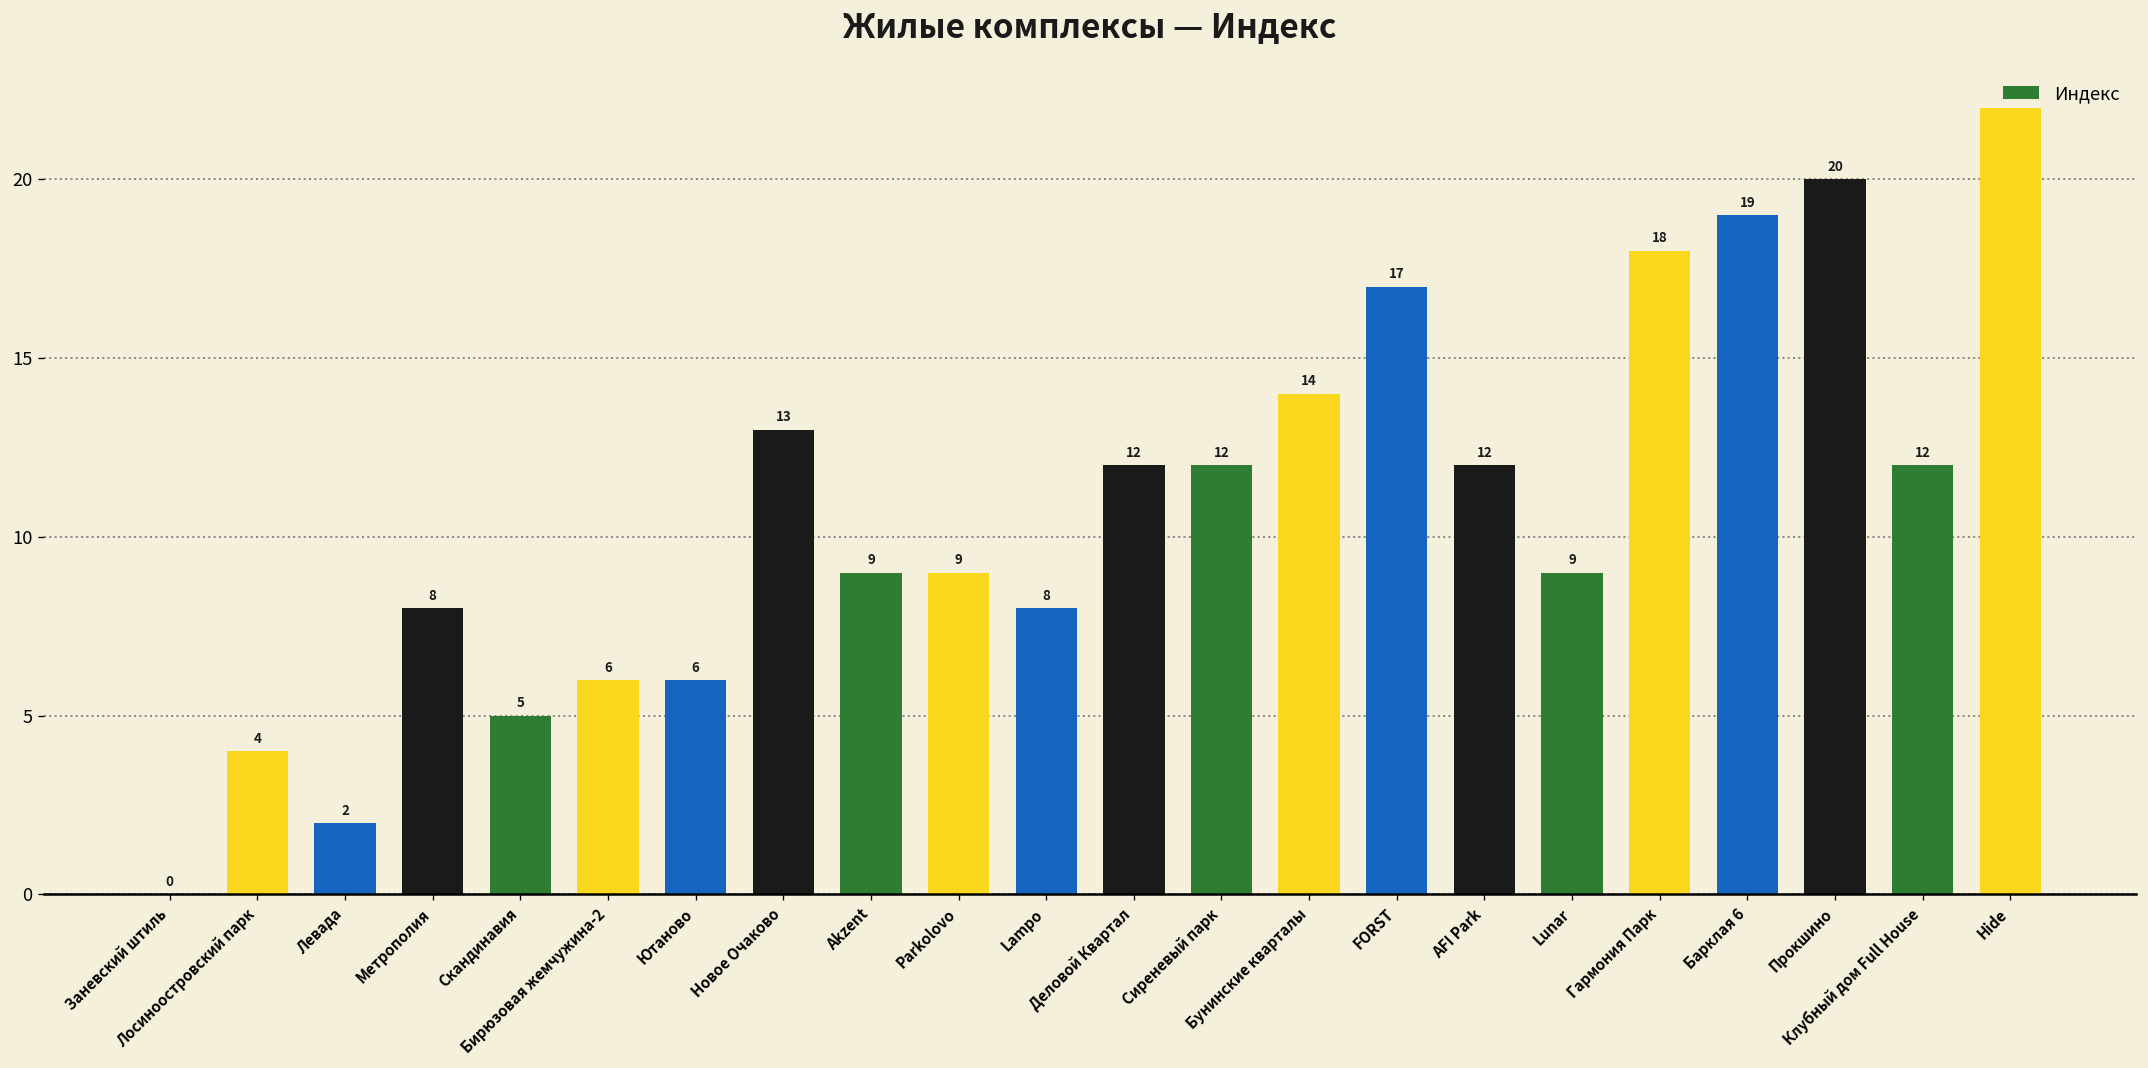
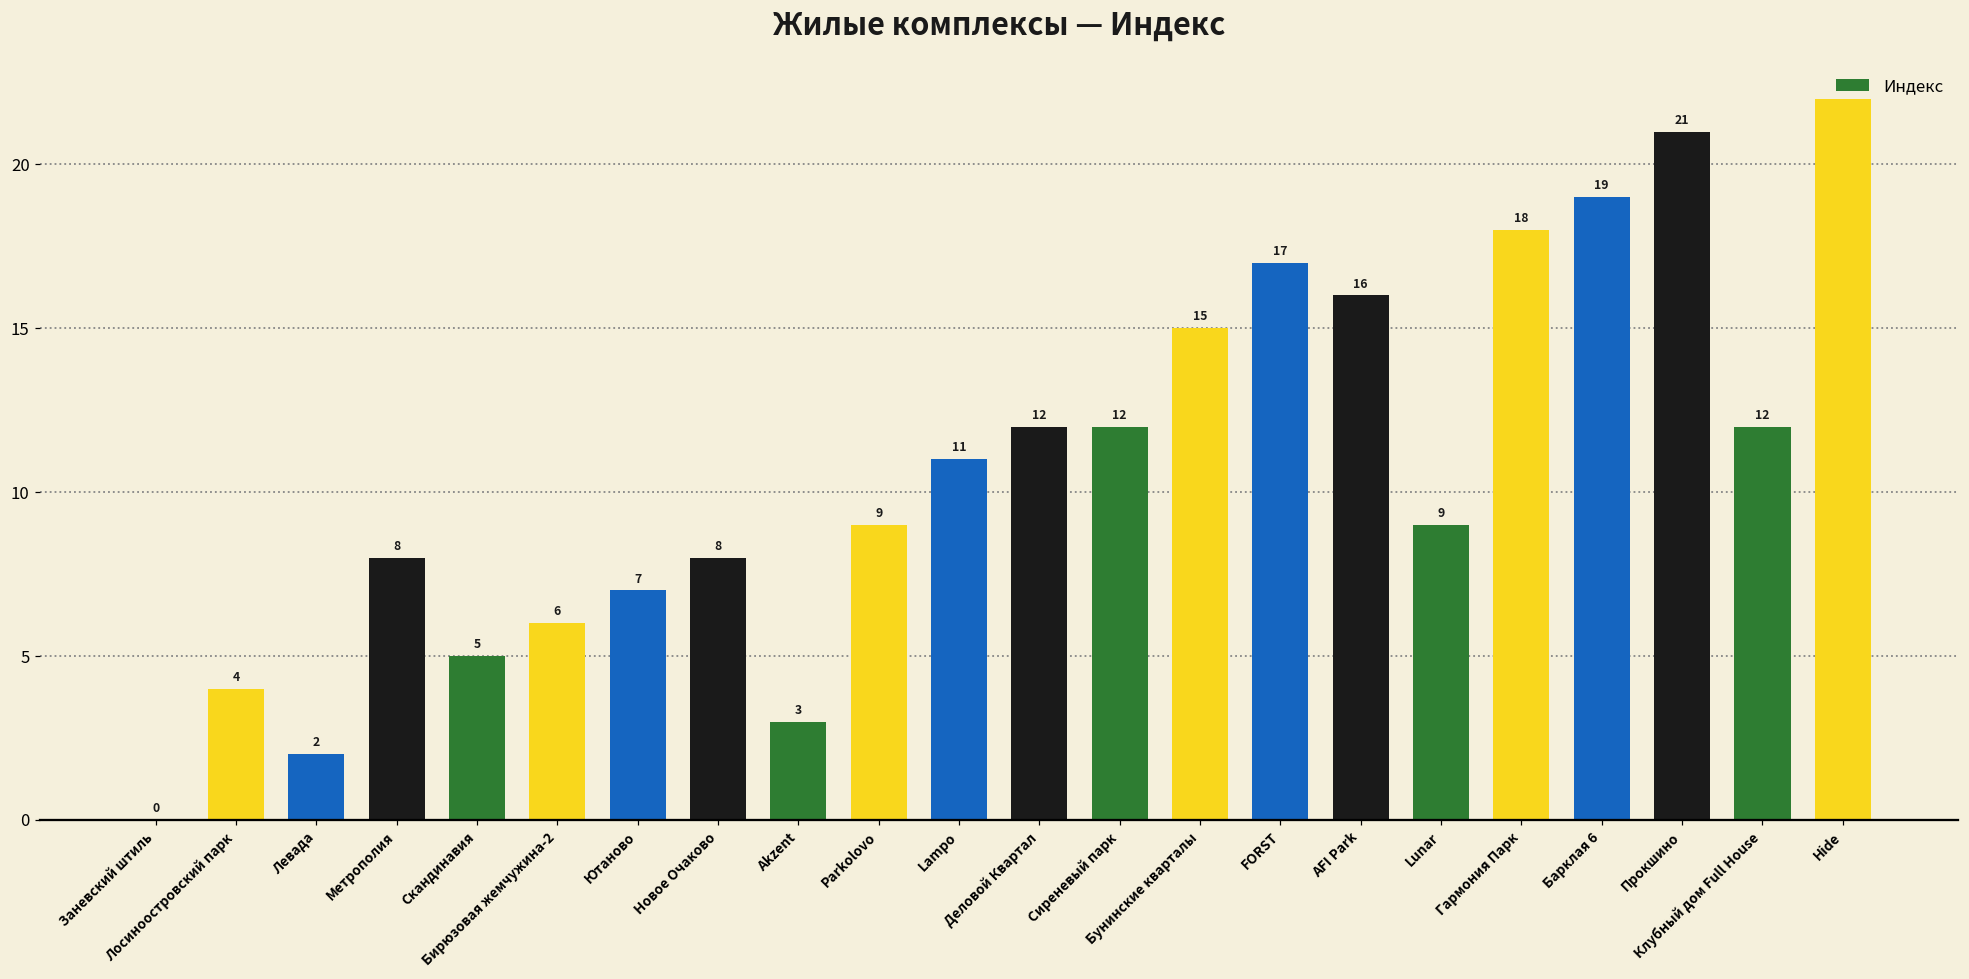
Ютаново: 6 -> 7
Новое Очаково: 13 -> 8
Akzent: 9 -> 3
Lampo: 8 -> 11
Бунинские кварталы: 14 -> 15
AFI Park: 12 -> 16
Прокшино: 20 -> 21
